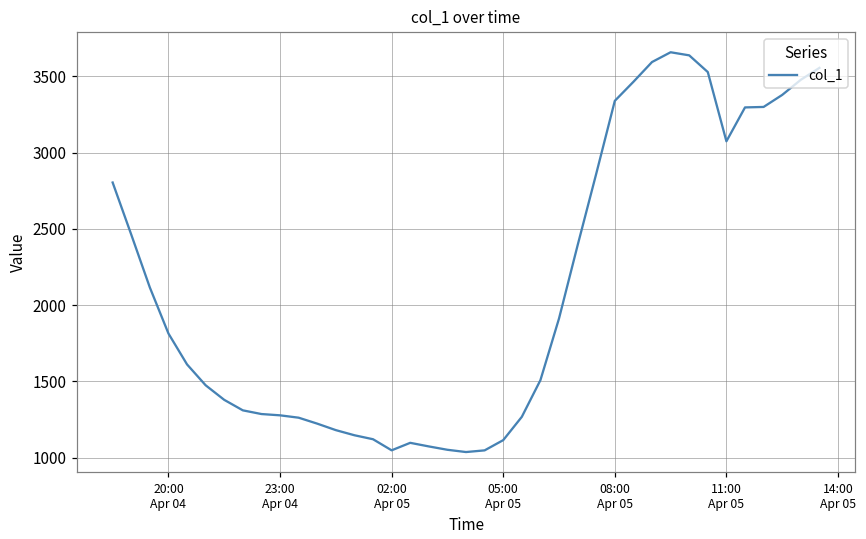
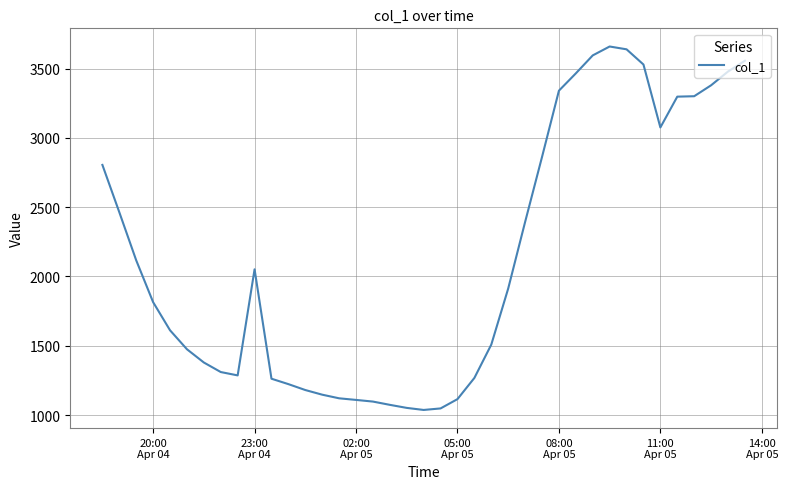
23:00 Apr 04: 1280 -> 2050
02:00 Apr 05: 1050 -> 1110
